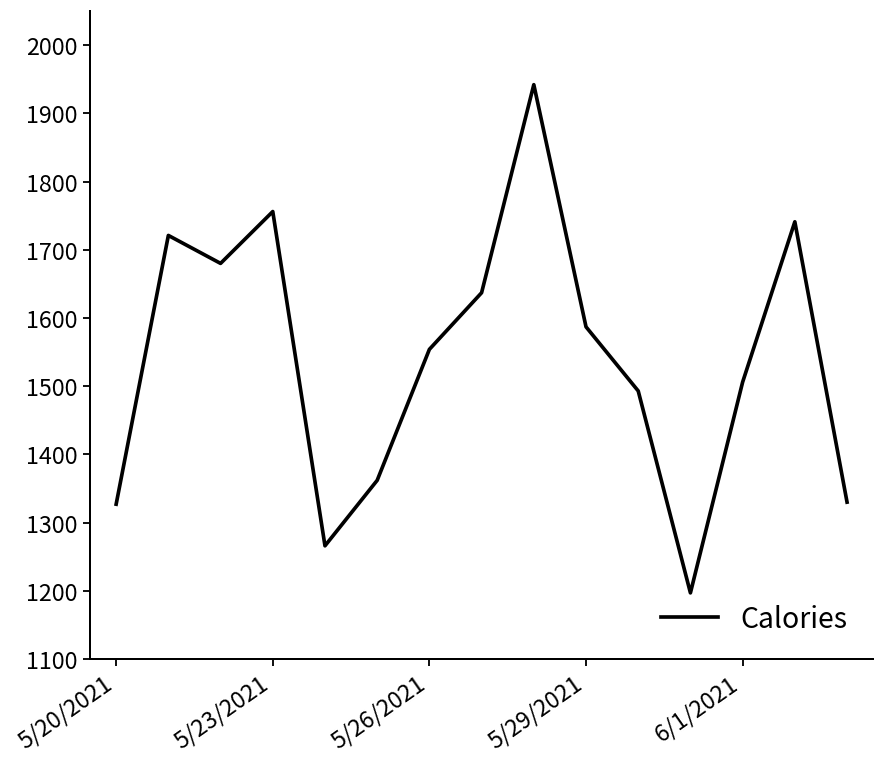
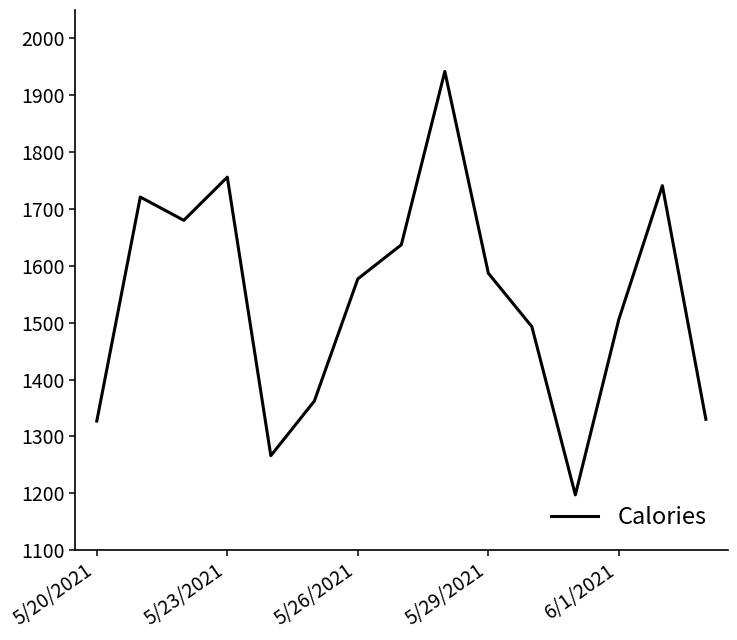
5/26/2021: 1550 -> 1580
